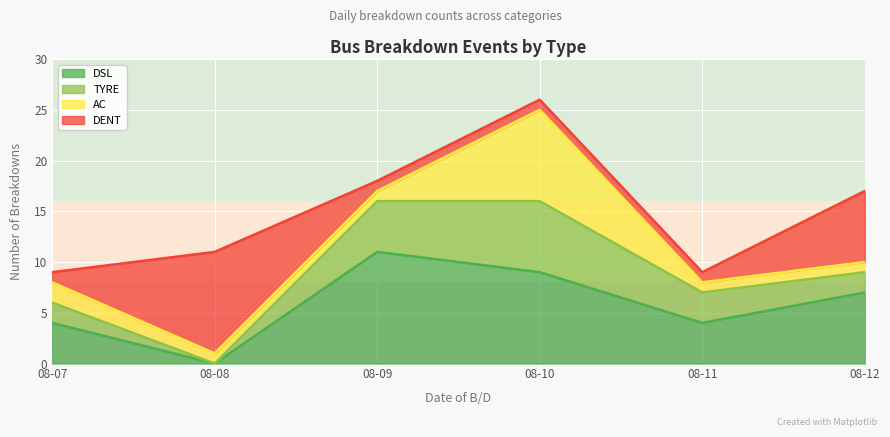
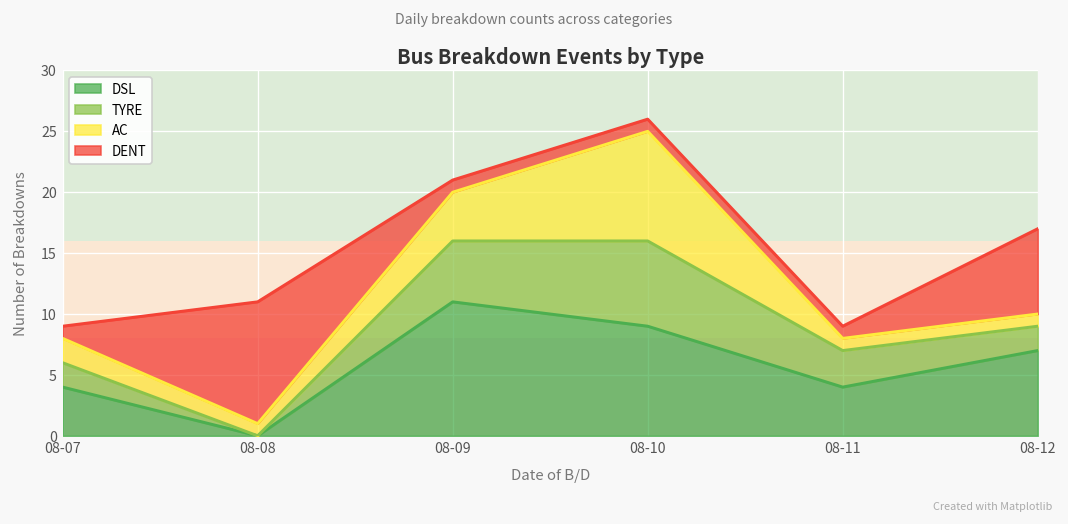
AC, 08-09: 1 -> 4
